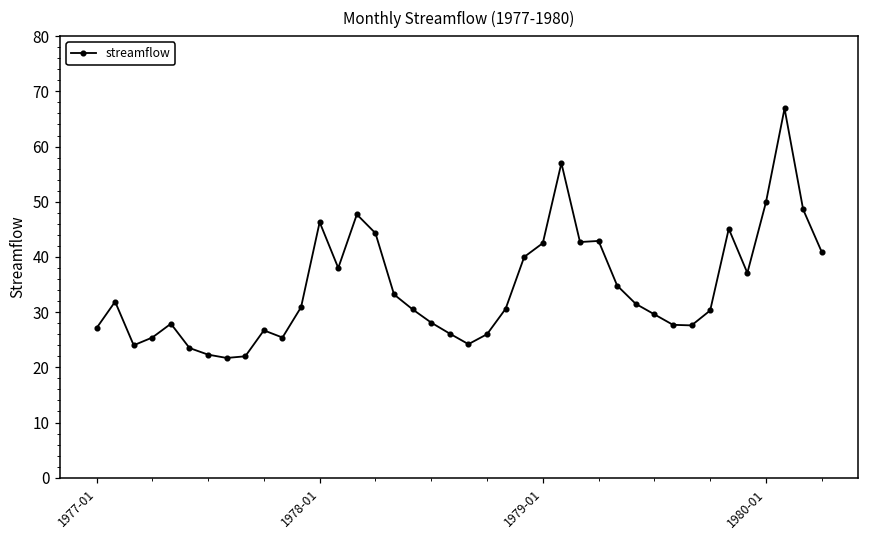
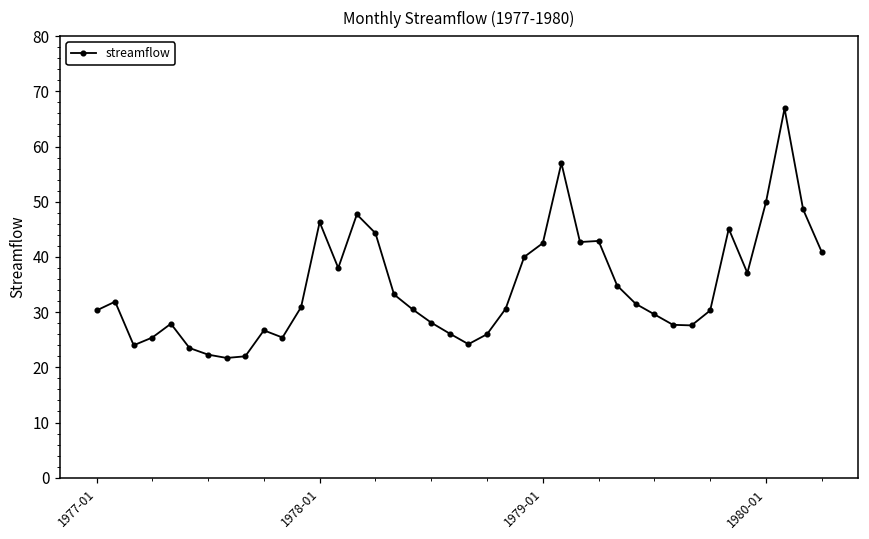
1977-01: 27 -> 30
